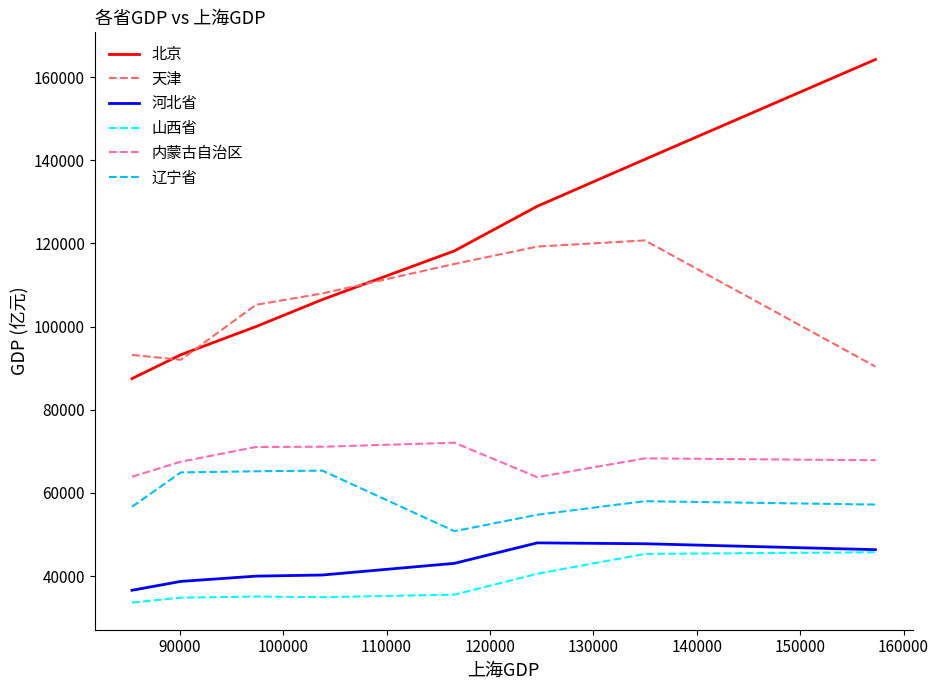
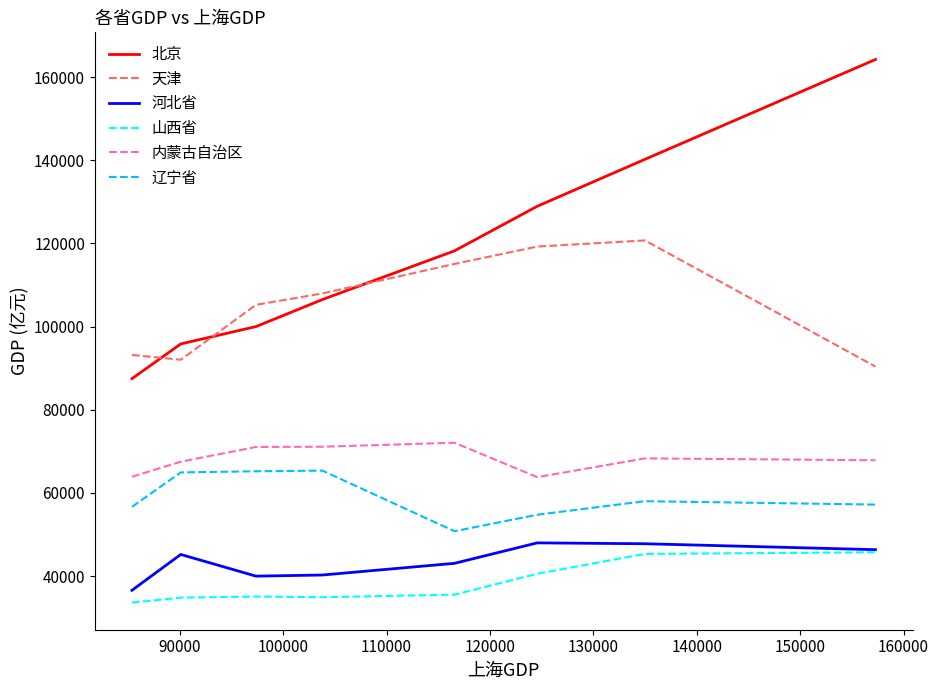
北京, 90000: 93000 -> 96000
河北省, 90000: 39000 -> 45000
